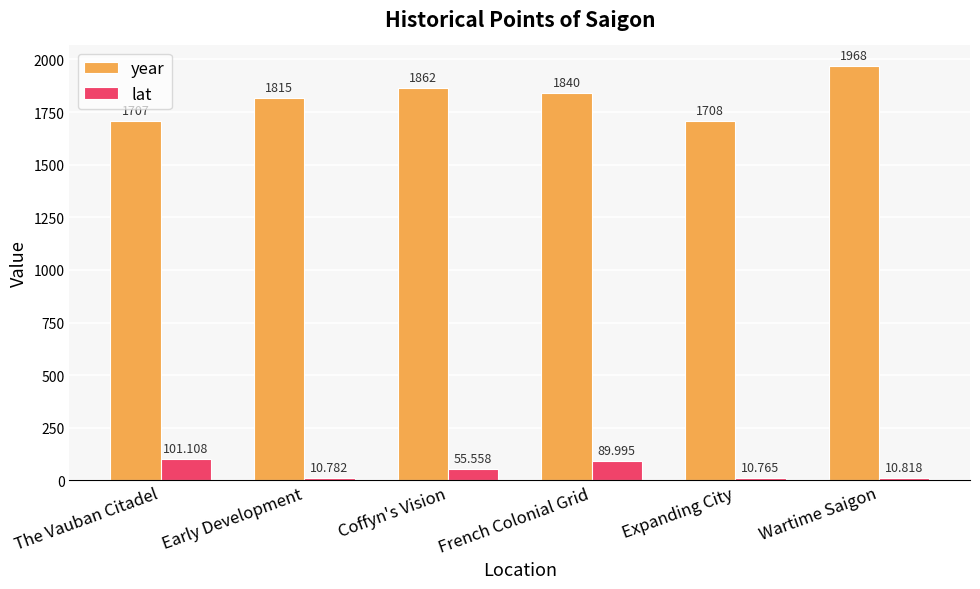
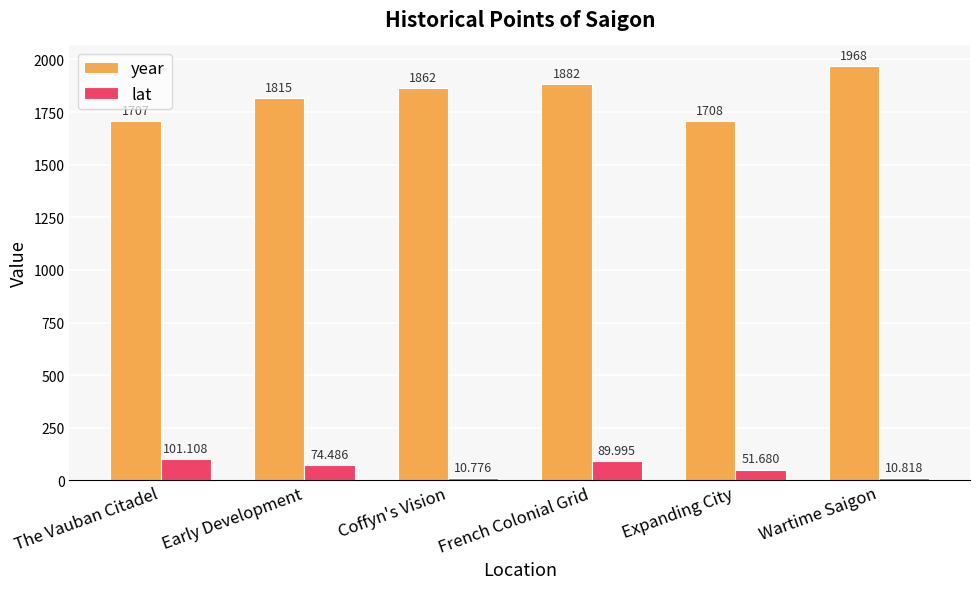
lat, Early Development: 10.782 -> 74.486
lat, Coffyn's Vision: 55.558 -> 10.776
year, French Colonial Grid: 1840 -> 1882
lat, Expanding City: 10.765 -> 51.680
